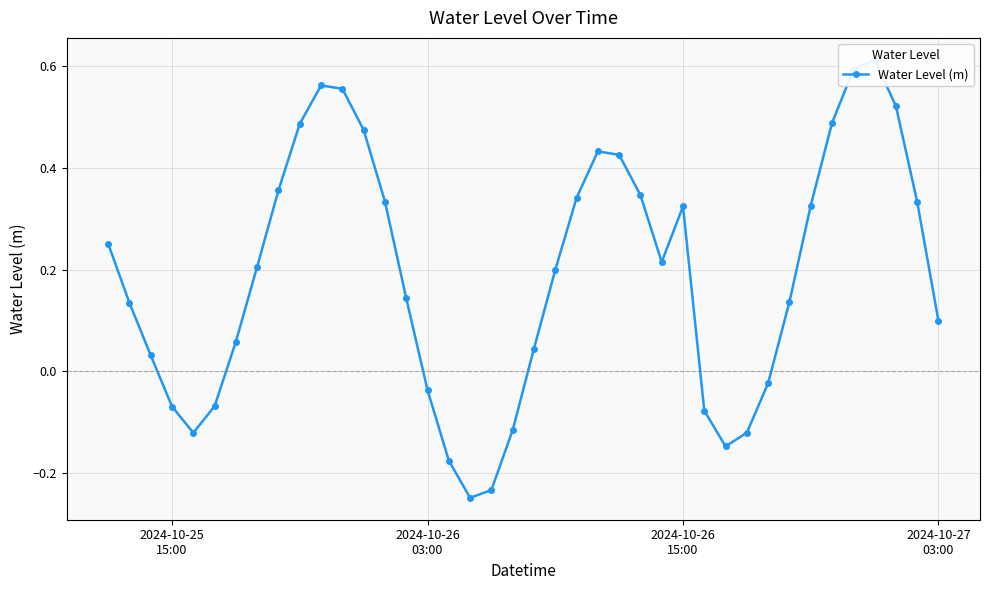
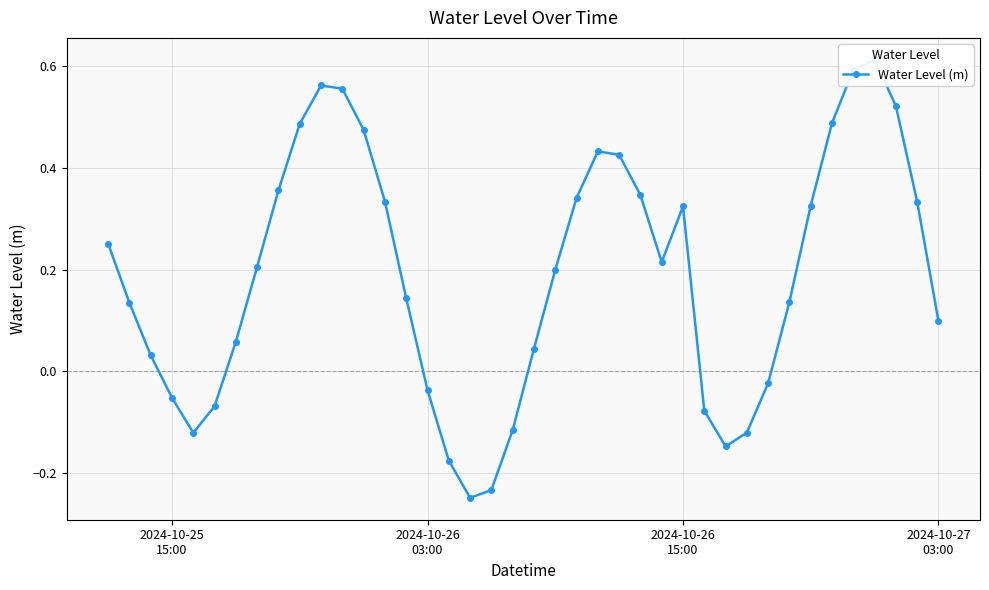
2024-10-25 15:00: -0.07 -> -0.05
